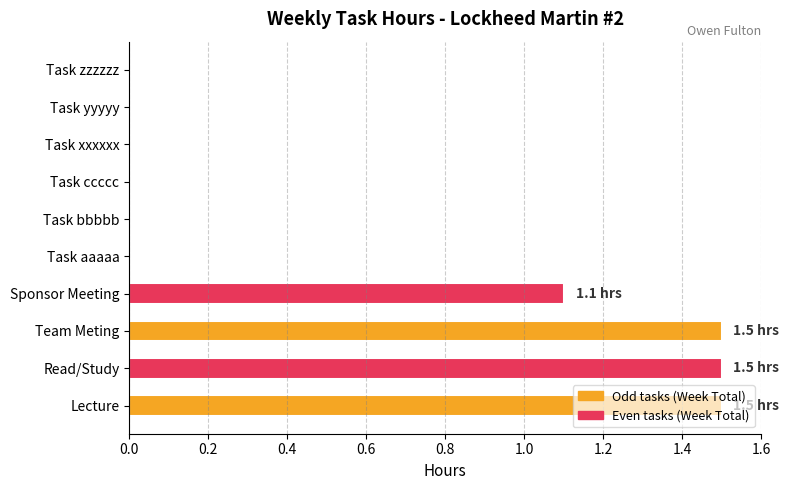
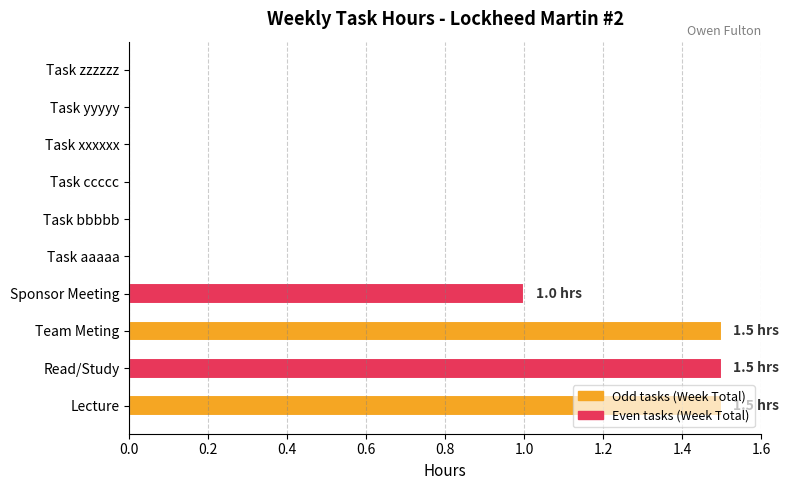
Sponsor Meeting: 1.1 -> 1.0
